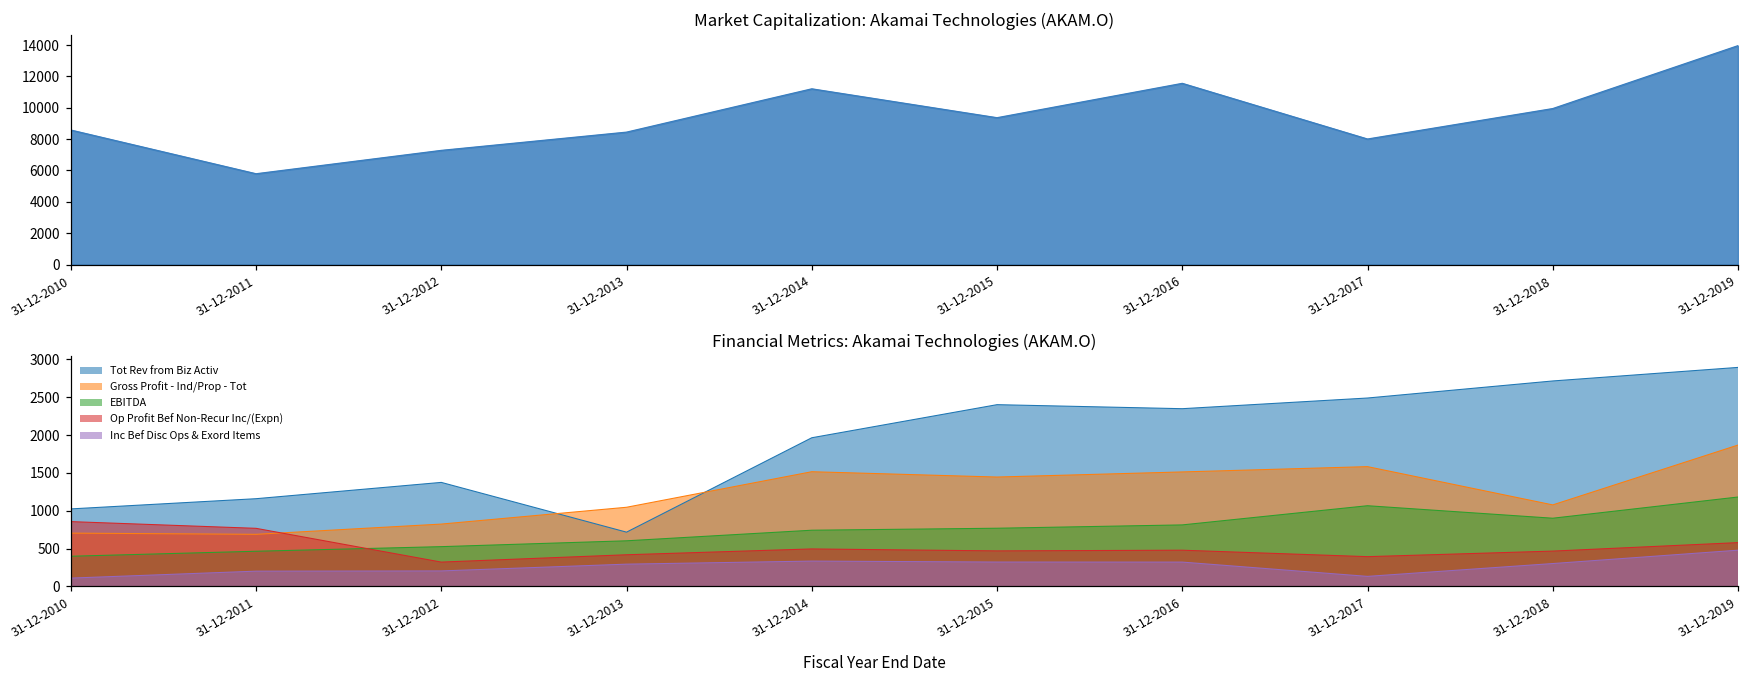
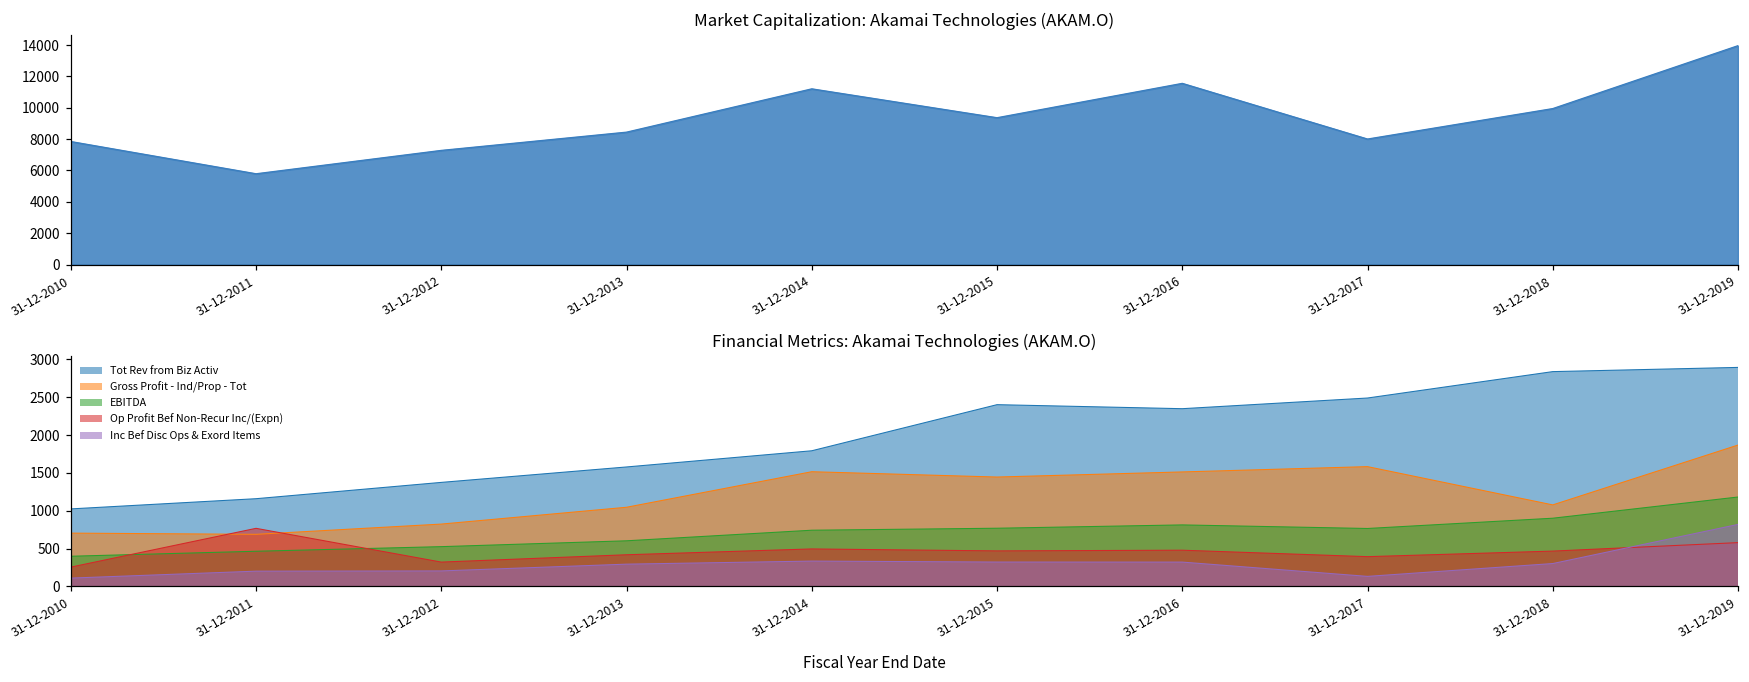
Market Capitalization: Akamai Technologies (AKAM.O), 31-12-2010: 8600 -> 7800
Financial Metrics: Akamai Technologies (AKAM.O), Op Profit Bef Non-Recur Inc/(Expn), 31-12-2010: 900 -> 300
Financial Metrics: Akamai Technologies (AKAM.O), Tot Rev from Biz Activ, 31-12-2013: 700 -> 1600
Financial Metrics: Akamai Technologies (AKAM.O), Tot Rev from Biz Activ, 31-12-2014: 2000 -> 1800
Financial Metrics: Akamai Technologies (AKAM.O), EBITDA, 31-12-2017: 1100 -> 800
Financial Metrics: Akamai Technologies (AKAM.O), Tot Rev from Biz Activ, 31-12-2018: 2700 -> 2800
Financial Metrics: Akamai Technologies (AKAM.O), Inc Bef Disc Ops & Exord Items, 31-12-2019: 500 -> 800
